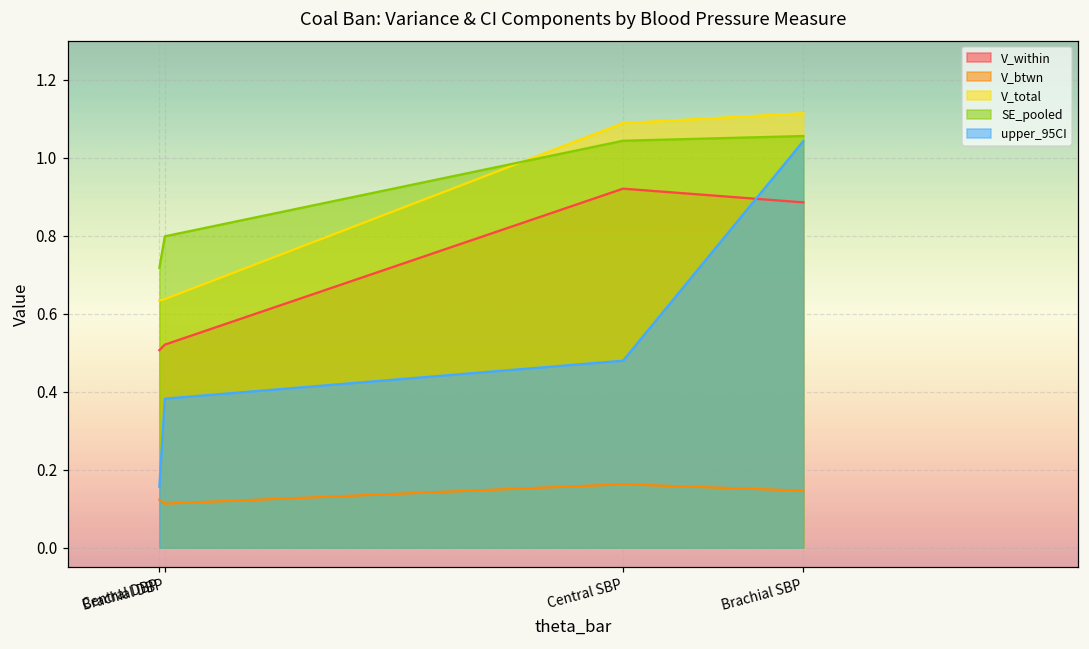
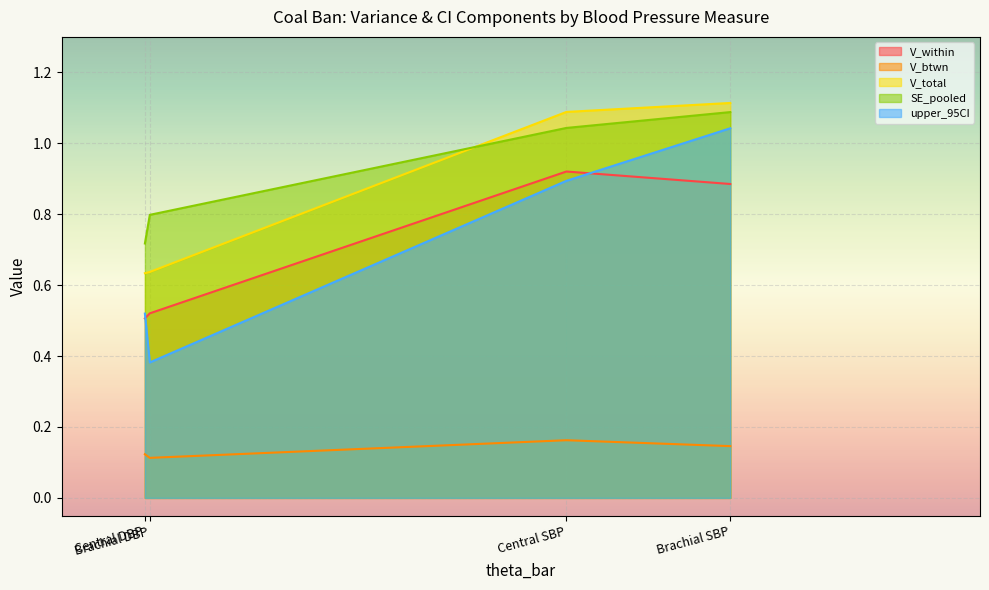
upper_95CI, Central DBP: 0.16 -> 0.52
upper_95CI, Central SBP: 0.48 -> 0.89
SE_pooled, Brachial SBP: 1.06 -> 1.09
